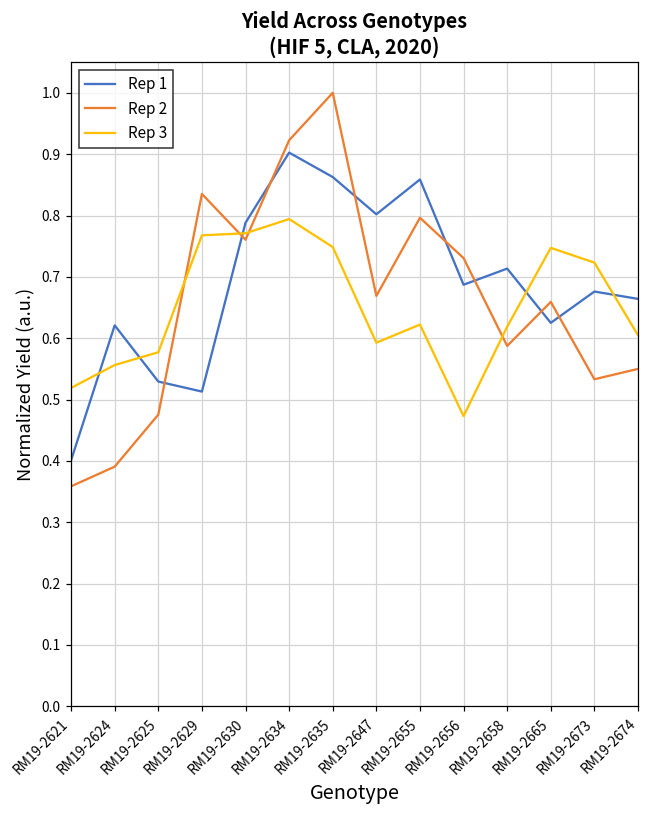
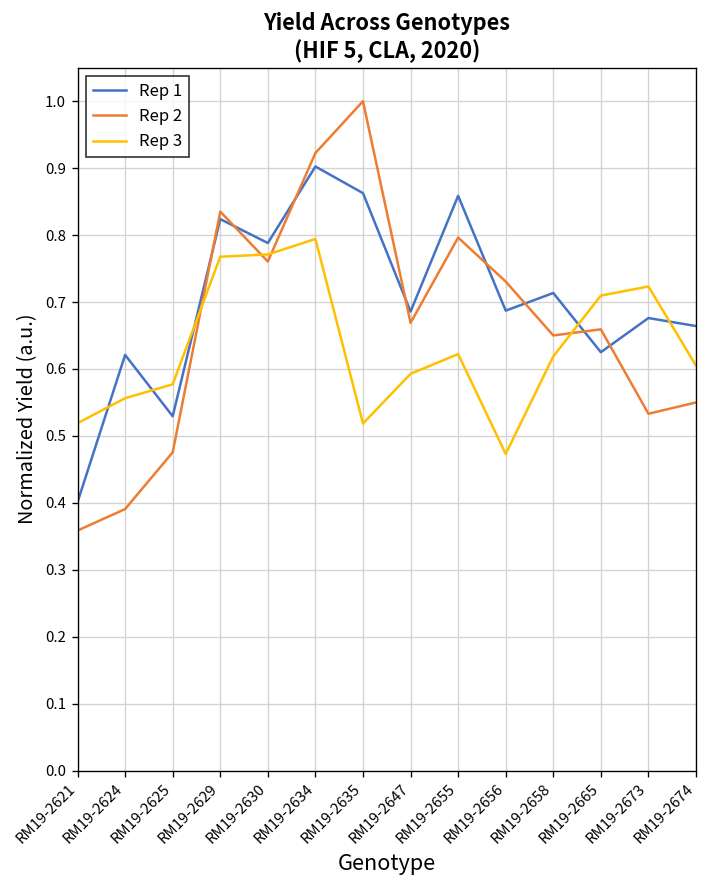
Rep 1, RM19-2629: 0.51 -> 0.82
Rep 3, RM19-2635: 0.75 -> 0.52
Rep 1, RM19-2647: 0.80 -> 0.69
Rep 2, RM19-2658: 0.59 -> 0.65
Rep 3, RM19-2665: 0.75 -> 0.71
